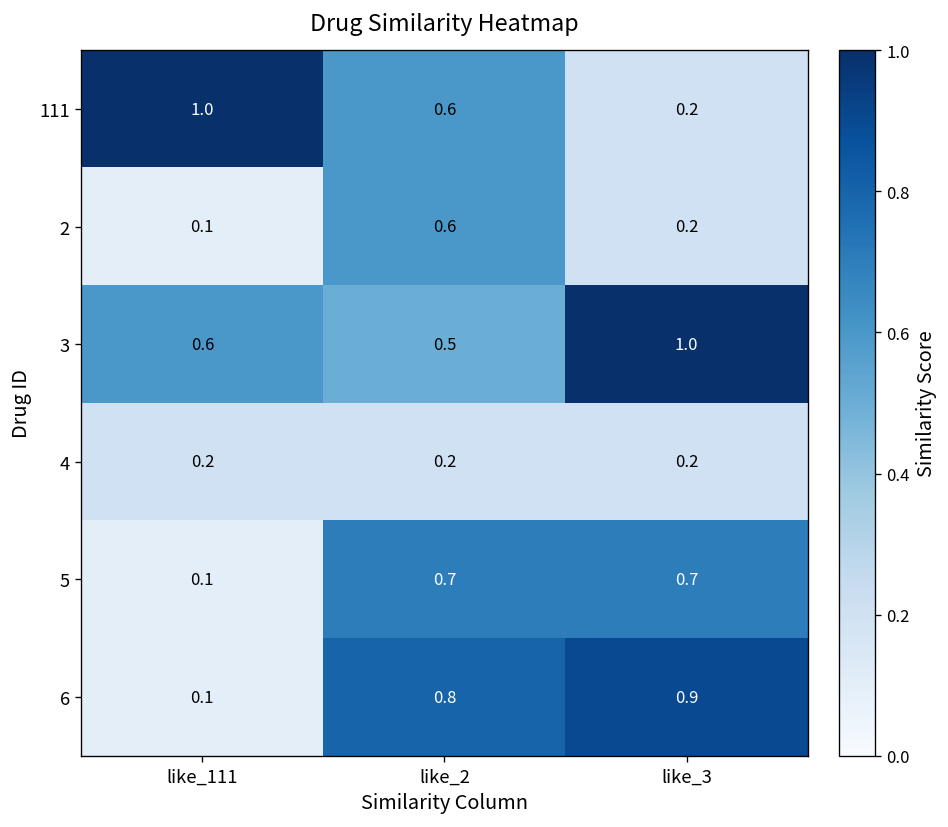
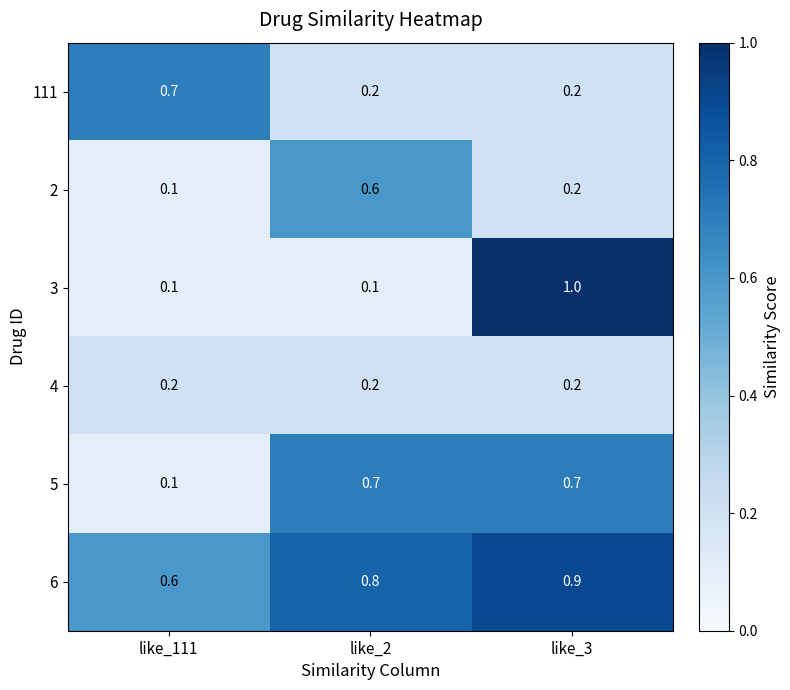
111, like_111: 1.0 -> 0.7
111, like_2: 0.6 -> 0.2
3, like_111: 0.6 -> 0.1
3, like_2: 0.5 -> 0.1
6, like_111: 0.1 -> 0.6
